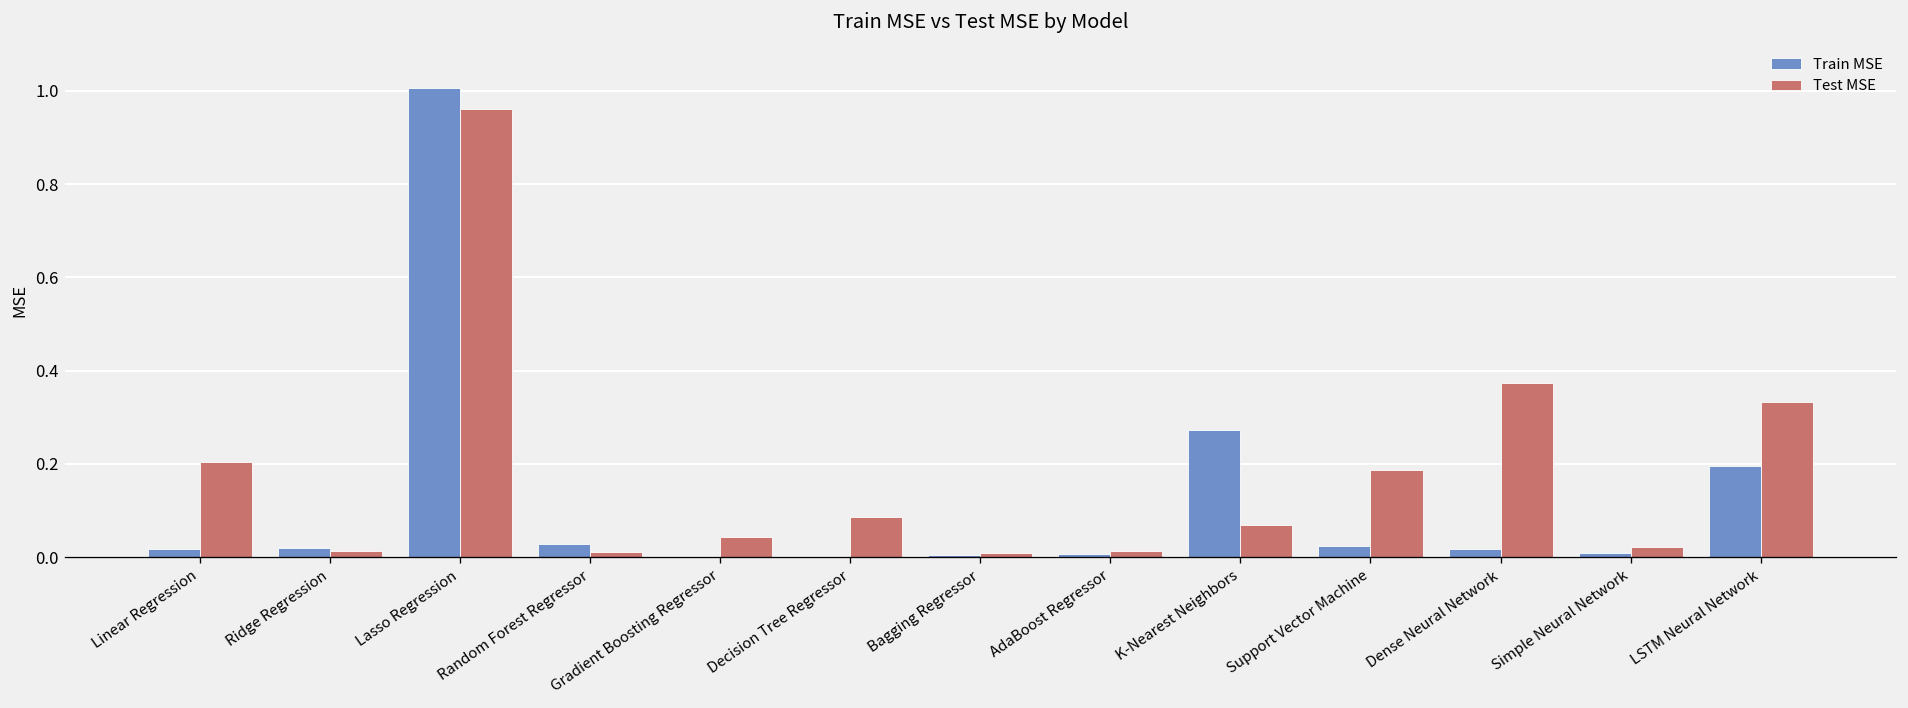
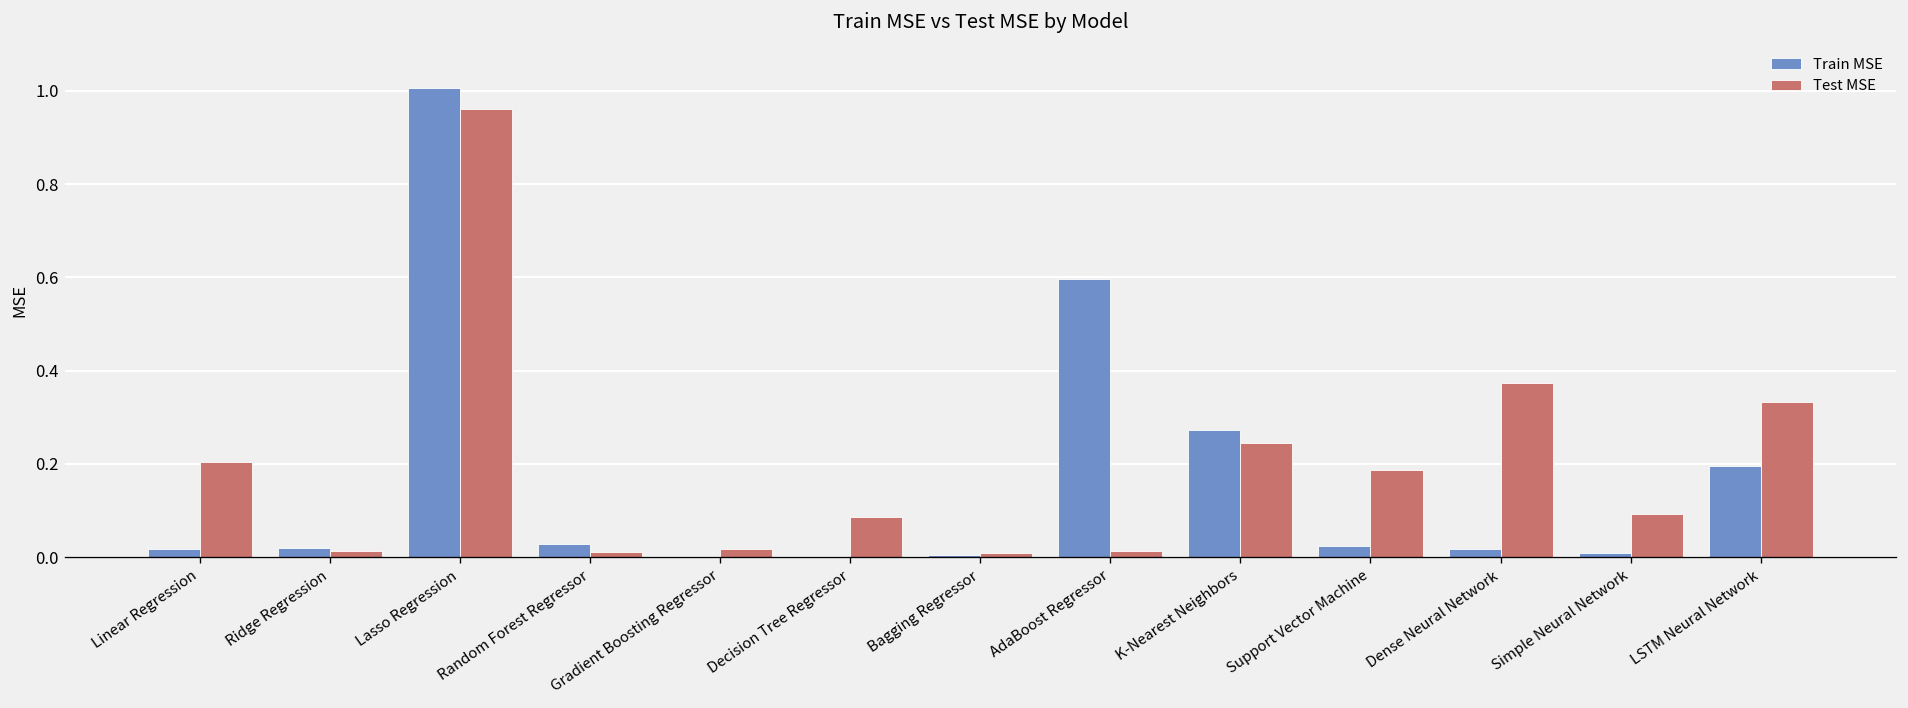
Test MSE, Gradient Boosting Regressor: 0.04 -> 0.02
Train MSE, AdaBoost Regressor: 0.01 -> 0.60
Test MSE, K-Nearest Neighbors: 0.07 -> 0.25
Test MSE, Simple Neural Network: 0.02 -> 0.09
